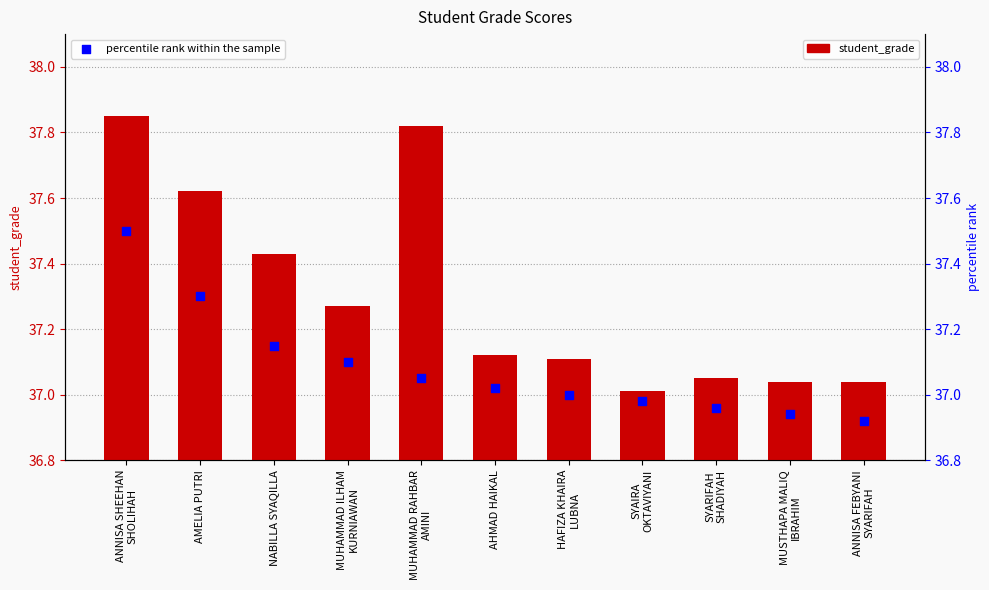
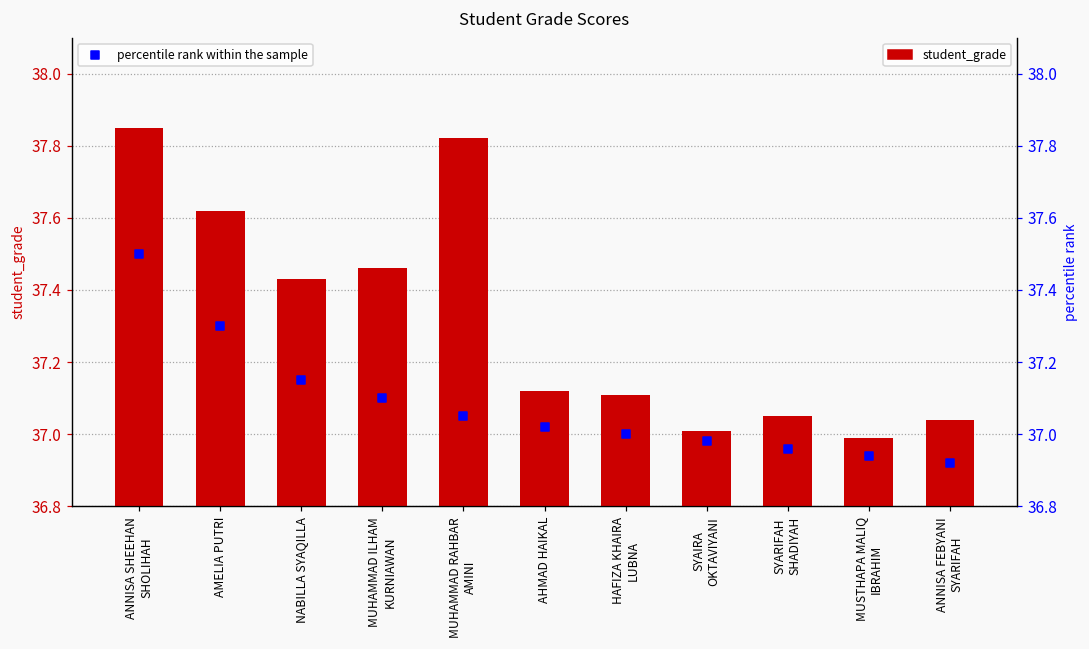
student_grade, MUHAMMAD ILHAM KURNIAWAN: 37.27 -> 37.46
student_grade, MUSTHAPA MALIQ IBRAHIM: 37.04 -> 36.99
